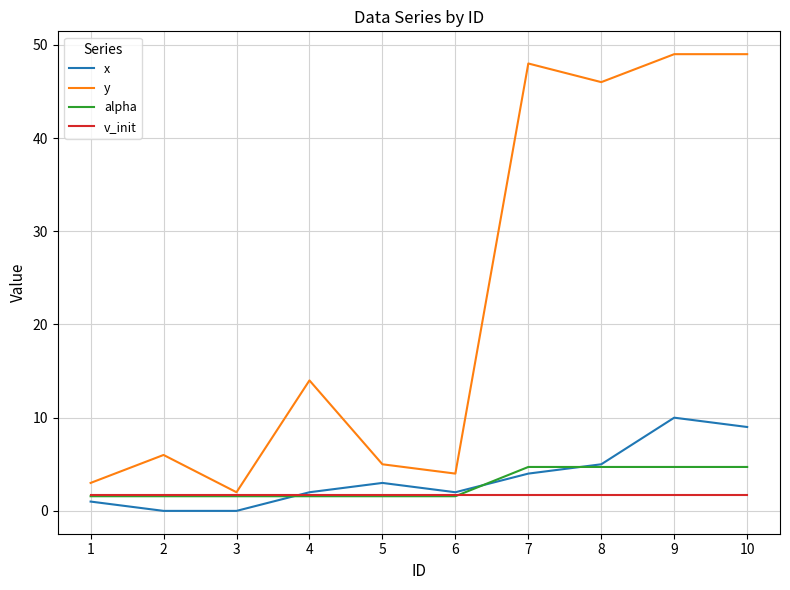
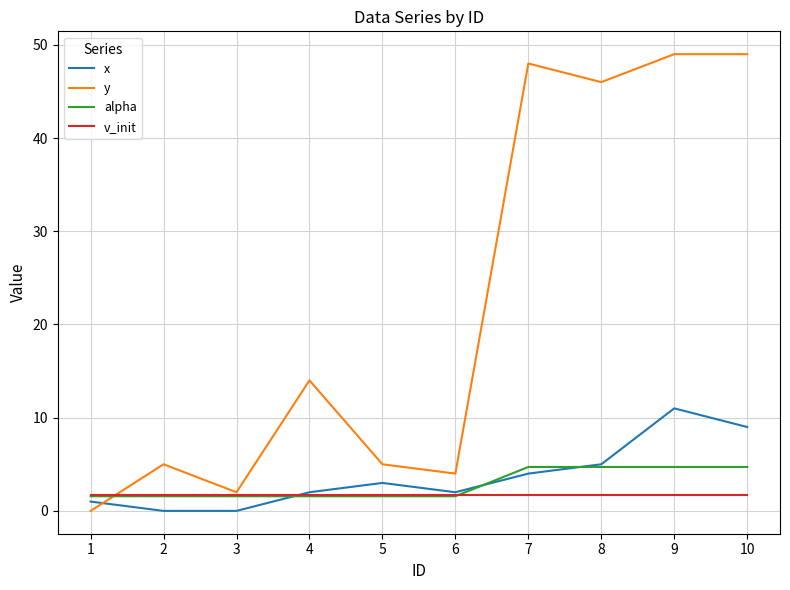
y, 1: 3 -> 0
y, 2: 6 -> 5
x, 9: 10 -> 11
